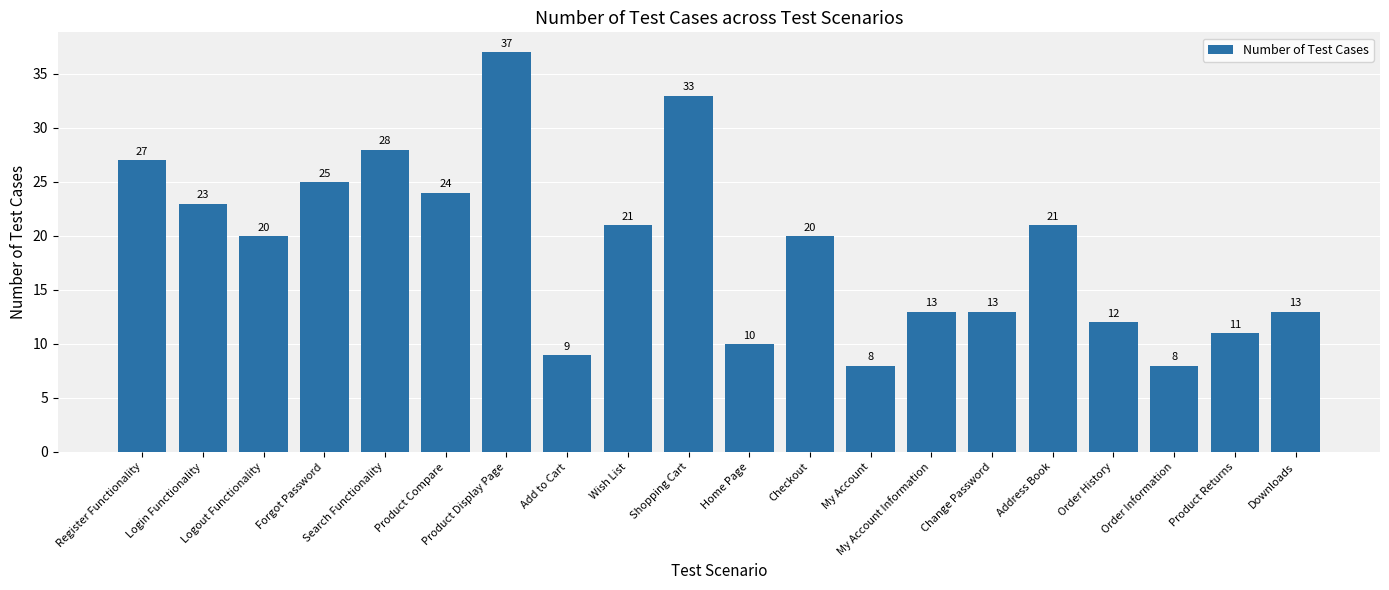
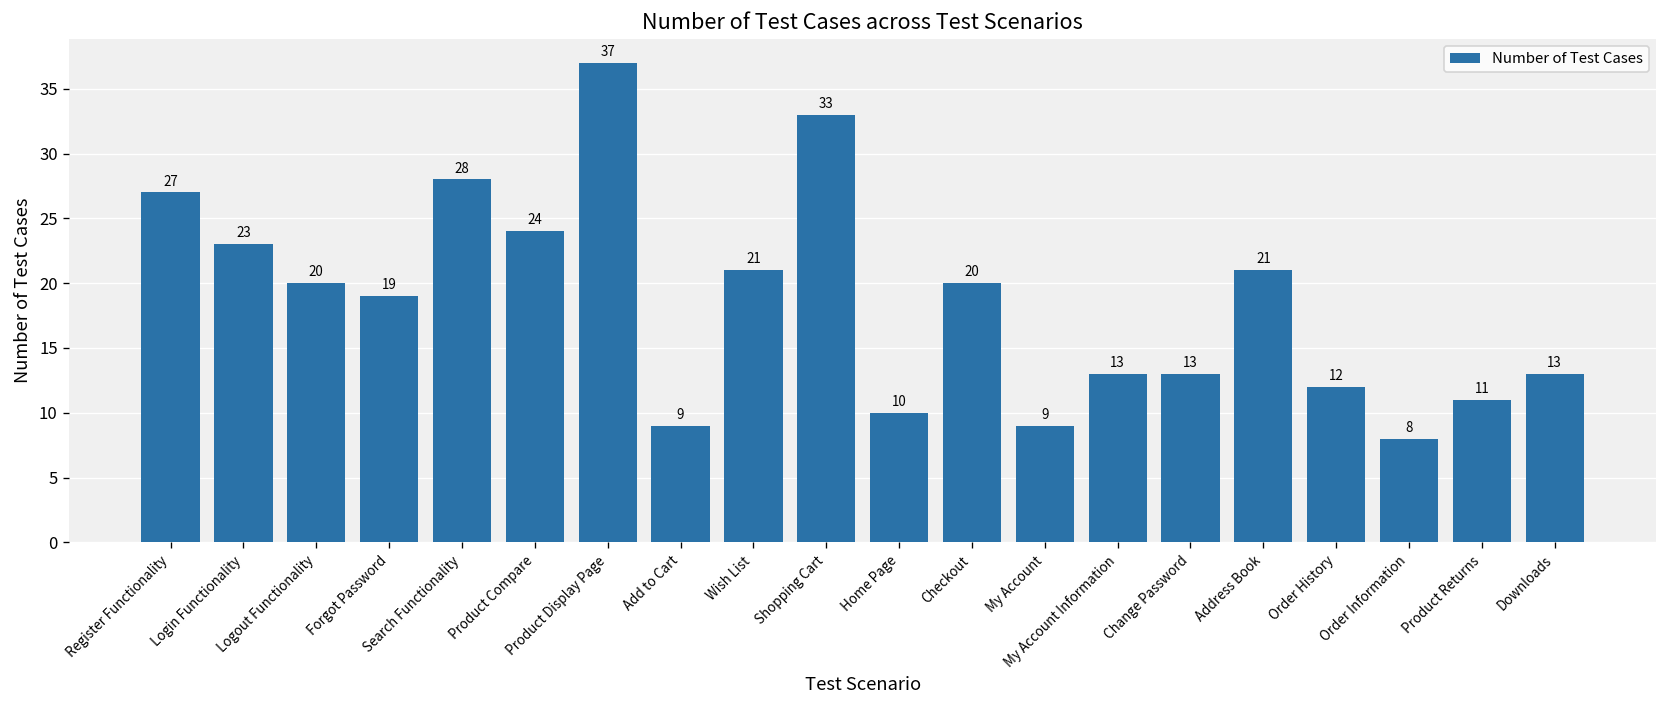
Forgot Password: 25 -> 19
My Account: 8 -> 9
